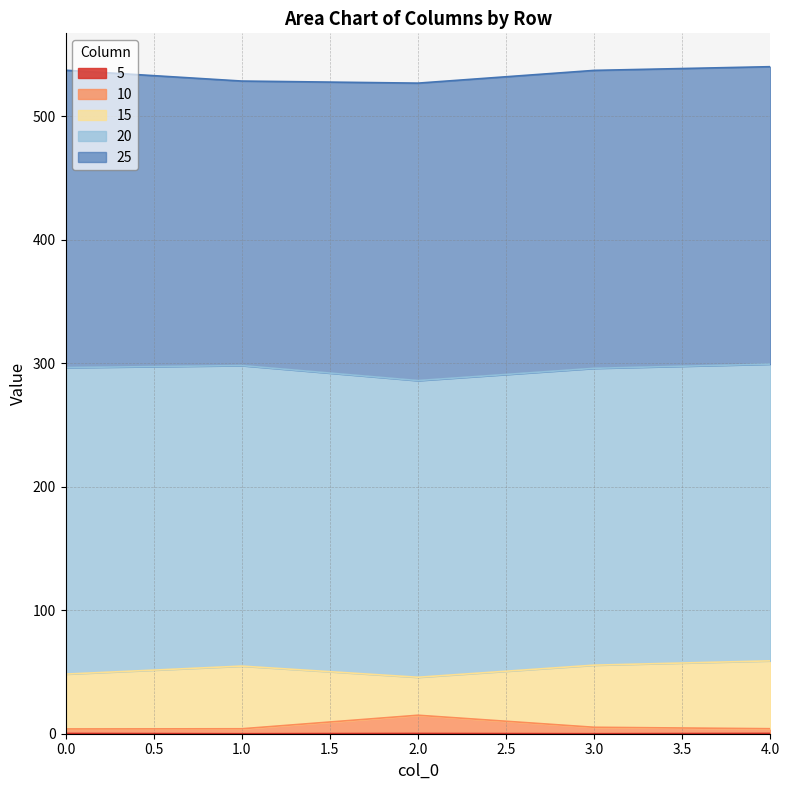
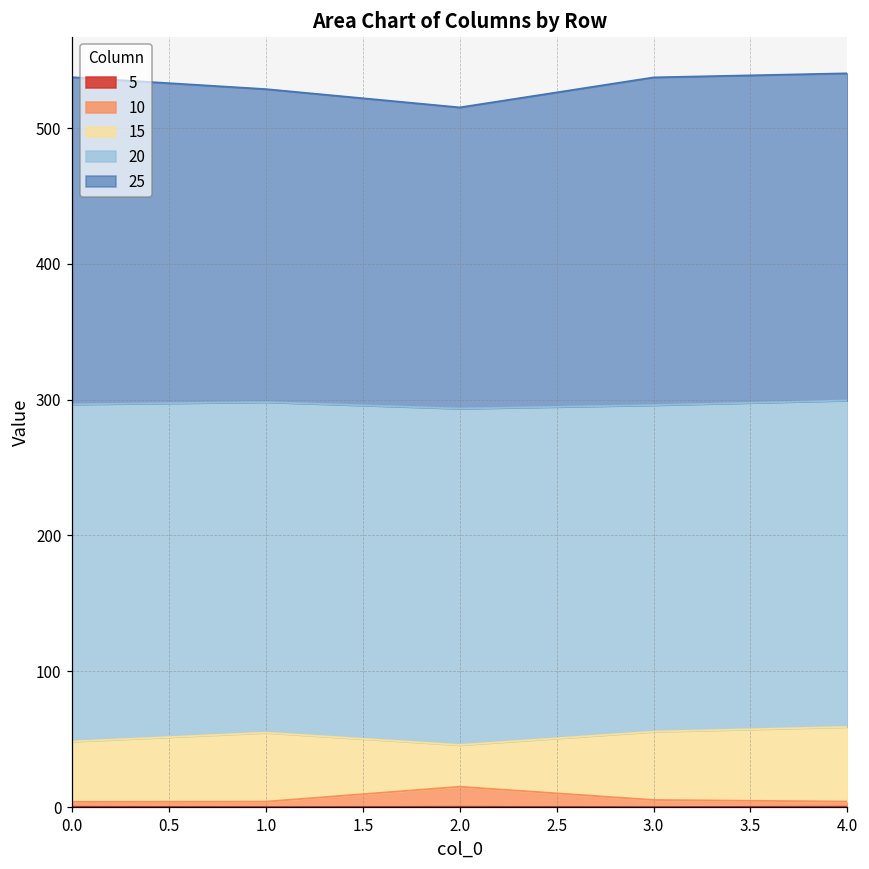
20, 2.0: 240 -> 248
25, 2.0: 241 -> 222
